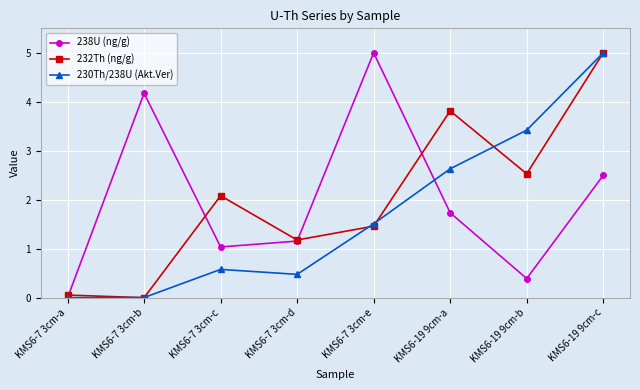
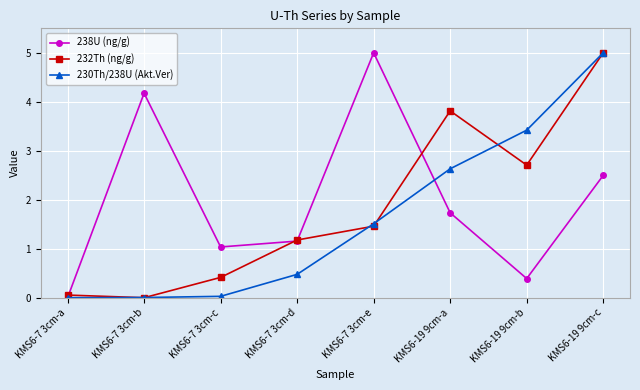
232Th (ng/g), KMS6-7 3cm-c: 2.1 -> 0.4
230Th/238U (Akt.Ver), KMS6-7 3cm-c: 0.6 -> 0.0
232Th (ng/g), KMS6-19 9cm-b: 2.5 -> 2.7
